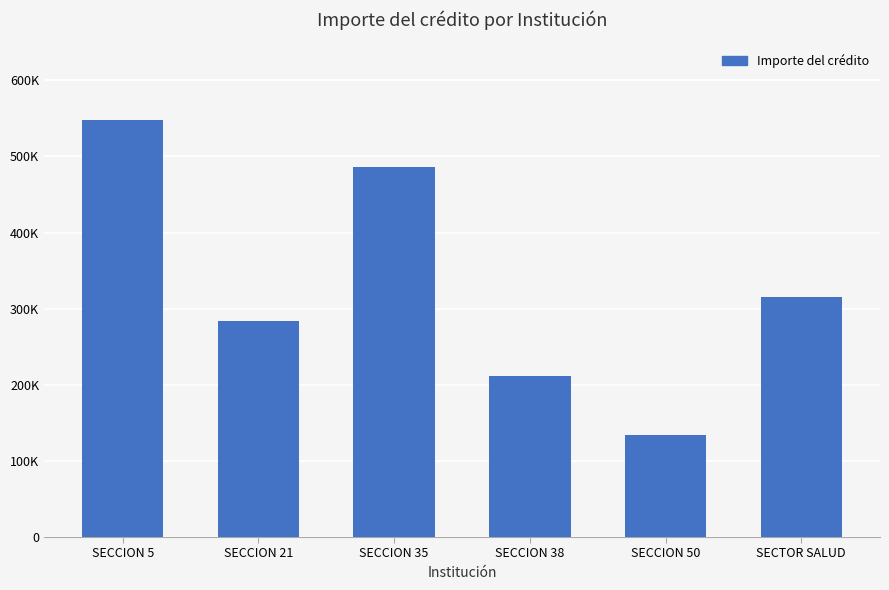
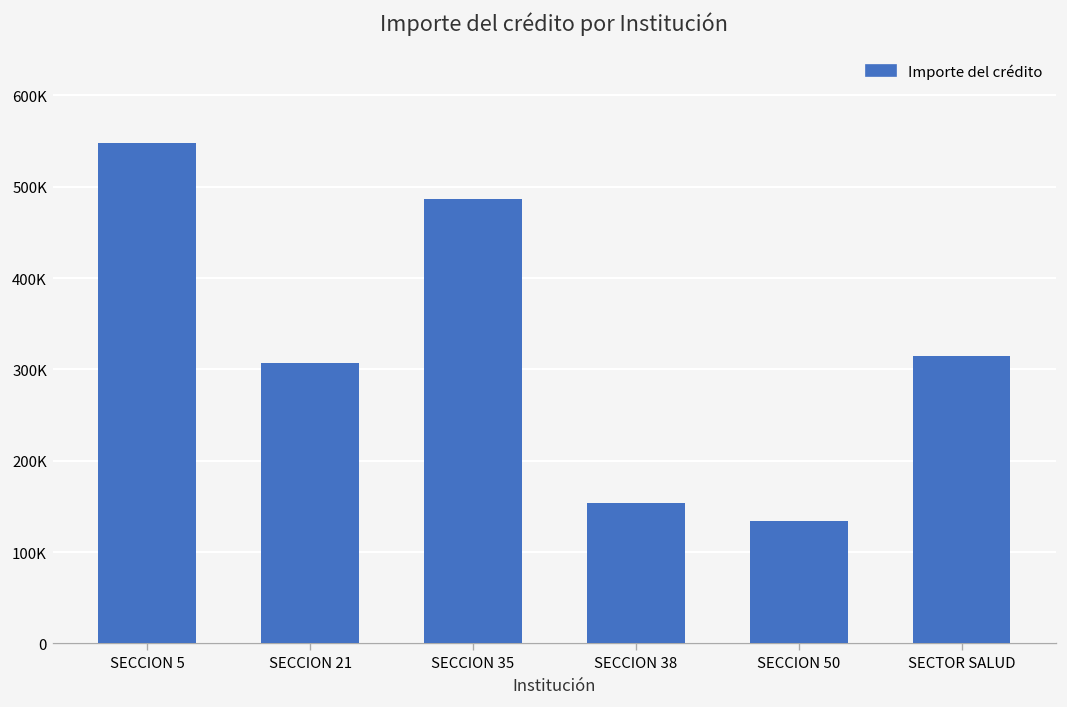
SECCION 21: 280000 -> 310000
SECCION 38: 210000 -> 150000
